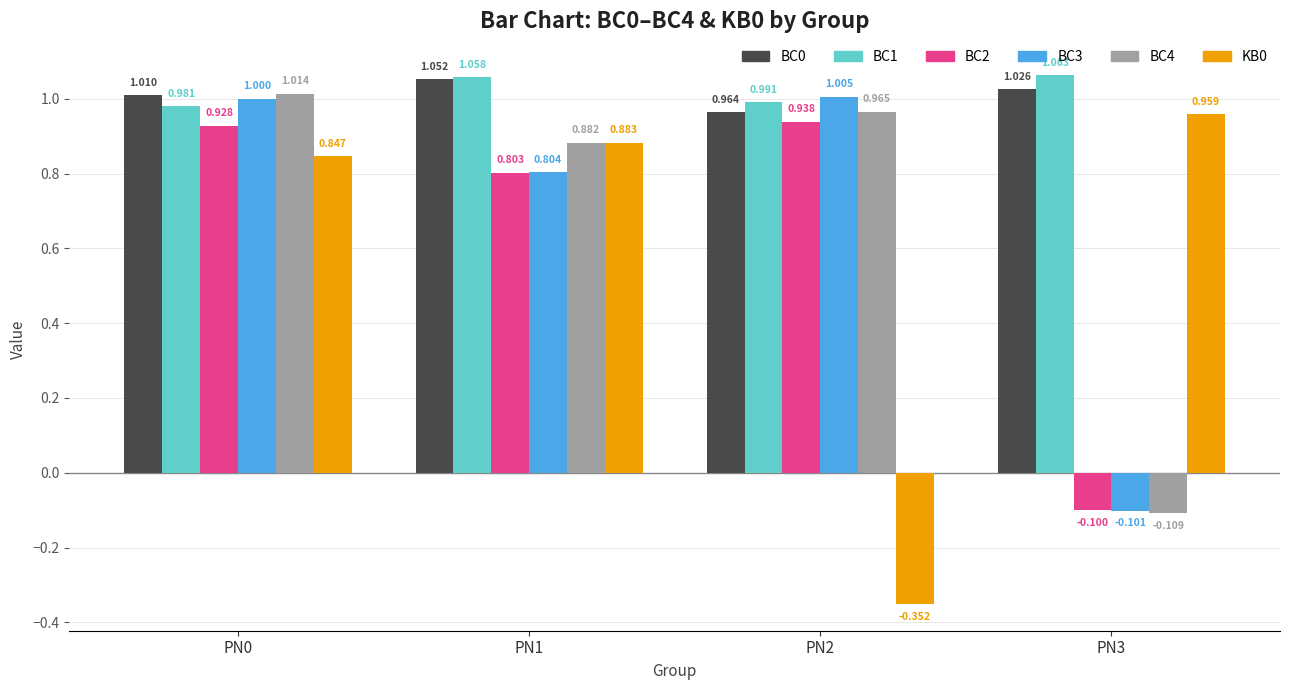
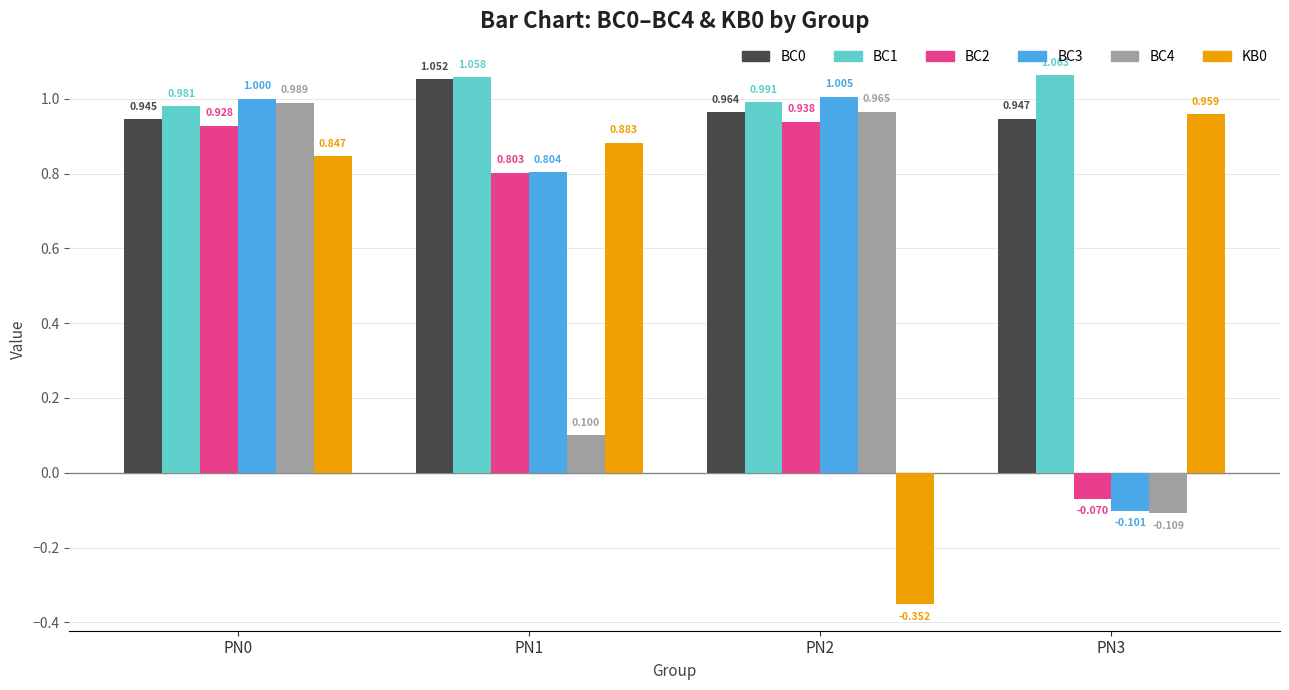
BC0, PN0: 1.010 -> 0.945
BC4, PN0: 1.014 -> 0.989
BC4, PN1: 0.882 -> 0.100
BC0, PN3: 1.026 -> 0.947
BC2, PN3: -0.100 -> -0.070
